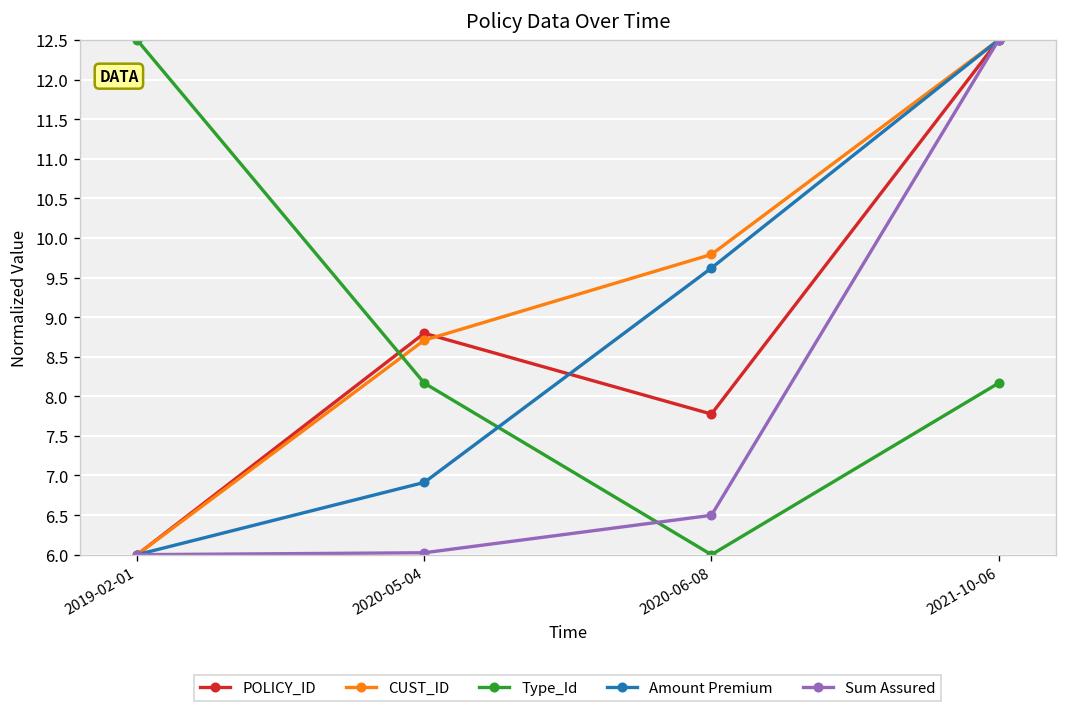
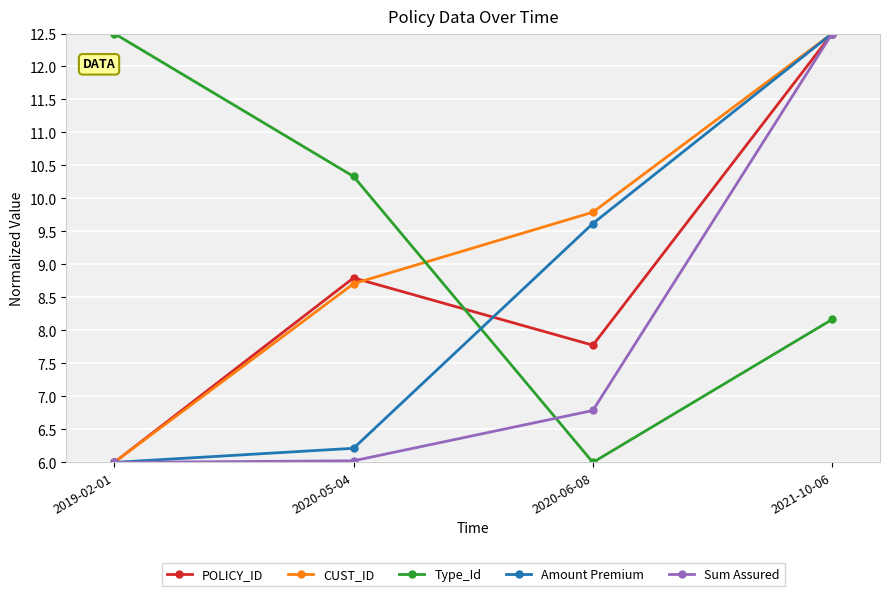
Type_Id, 2020-05-04: 8.2 -> 10.3
Amount Premium, 2020-05-04: 6.9 -> 6.2
Sum Assured, 2020-06-08: 6.5 -> 6.8
